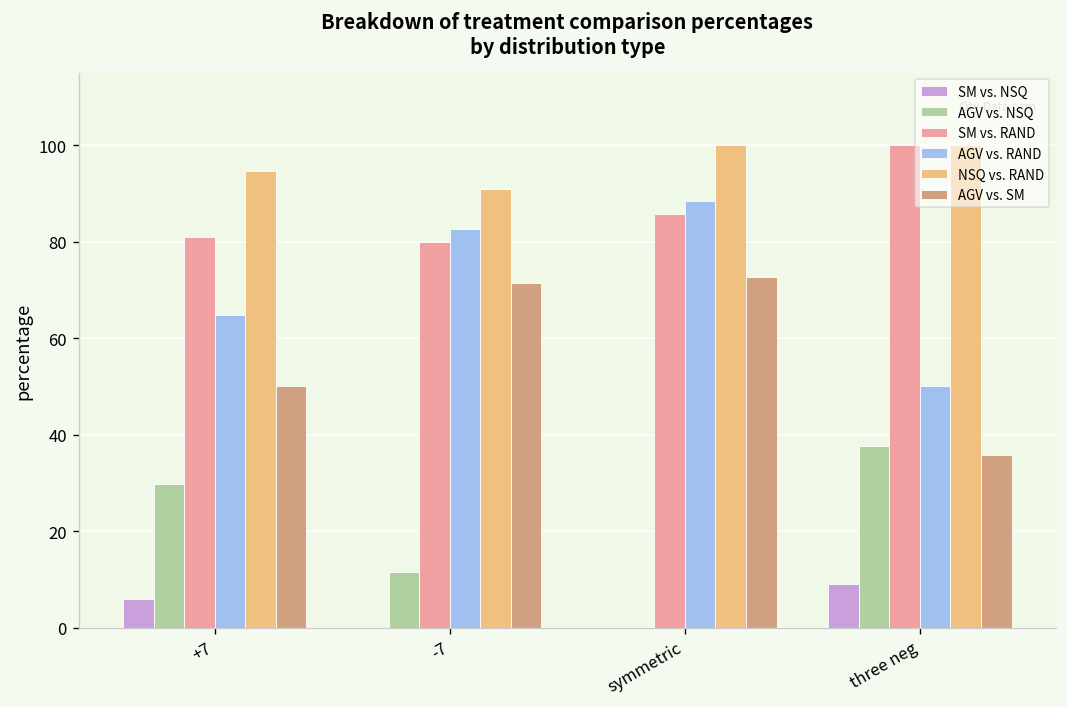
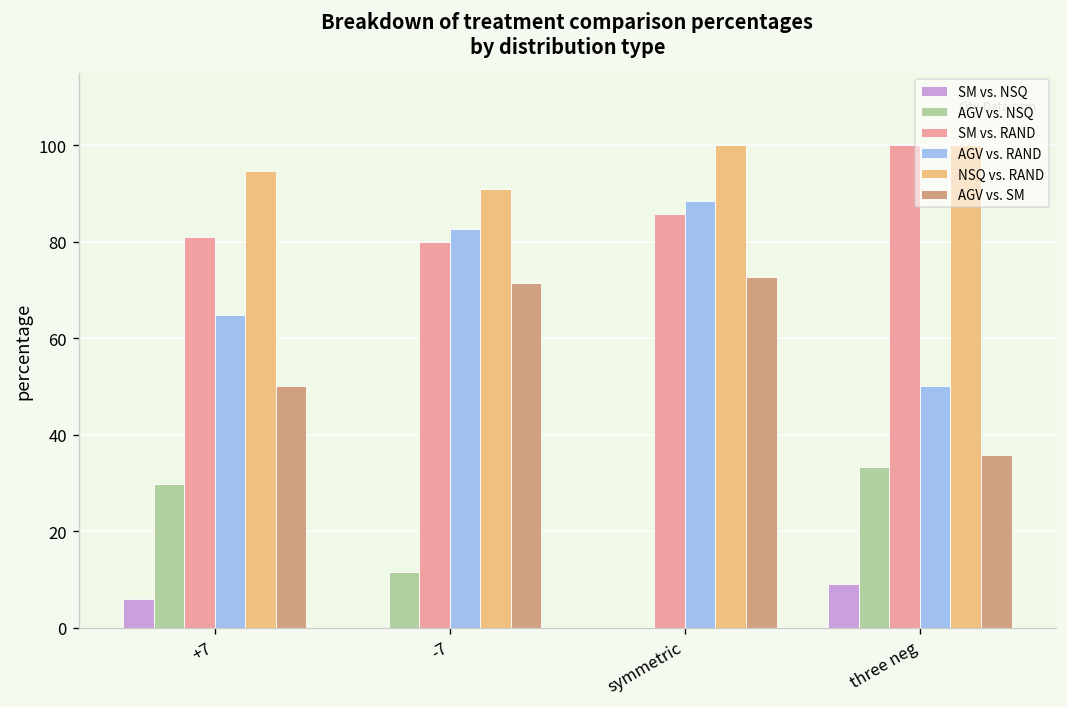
AGV vs. NSQ, three neg: 38 -> 33
